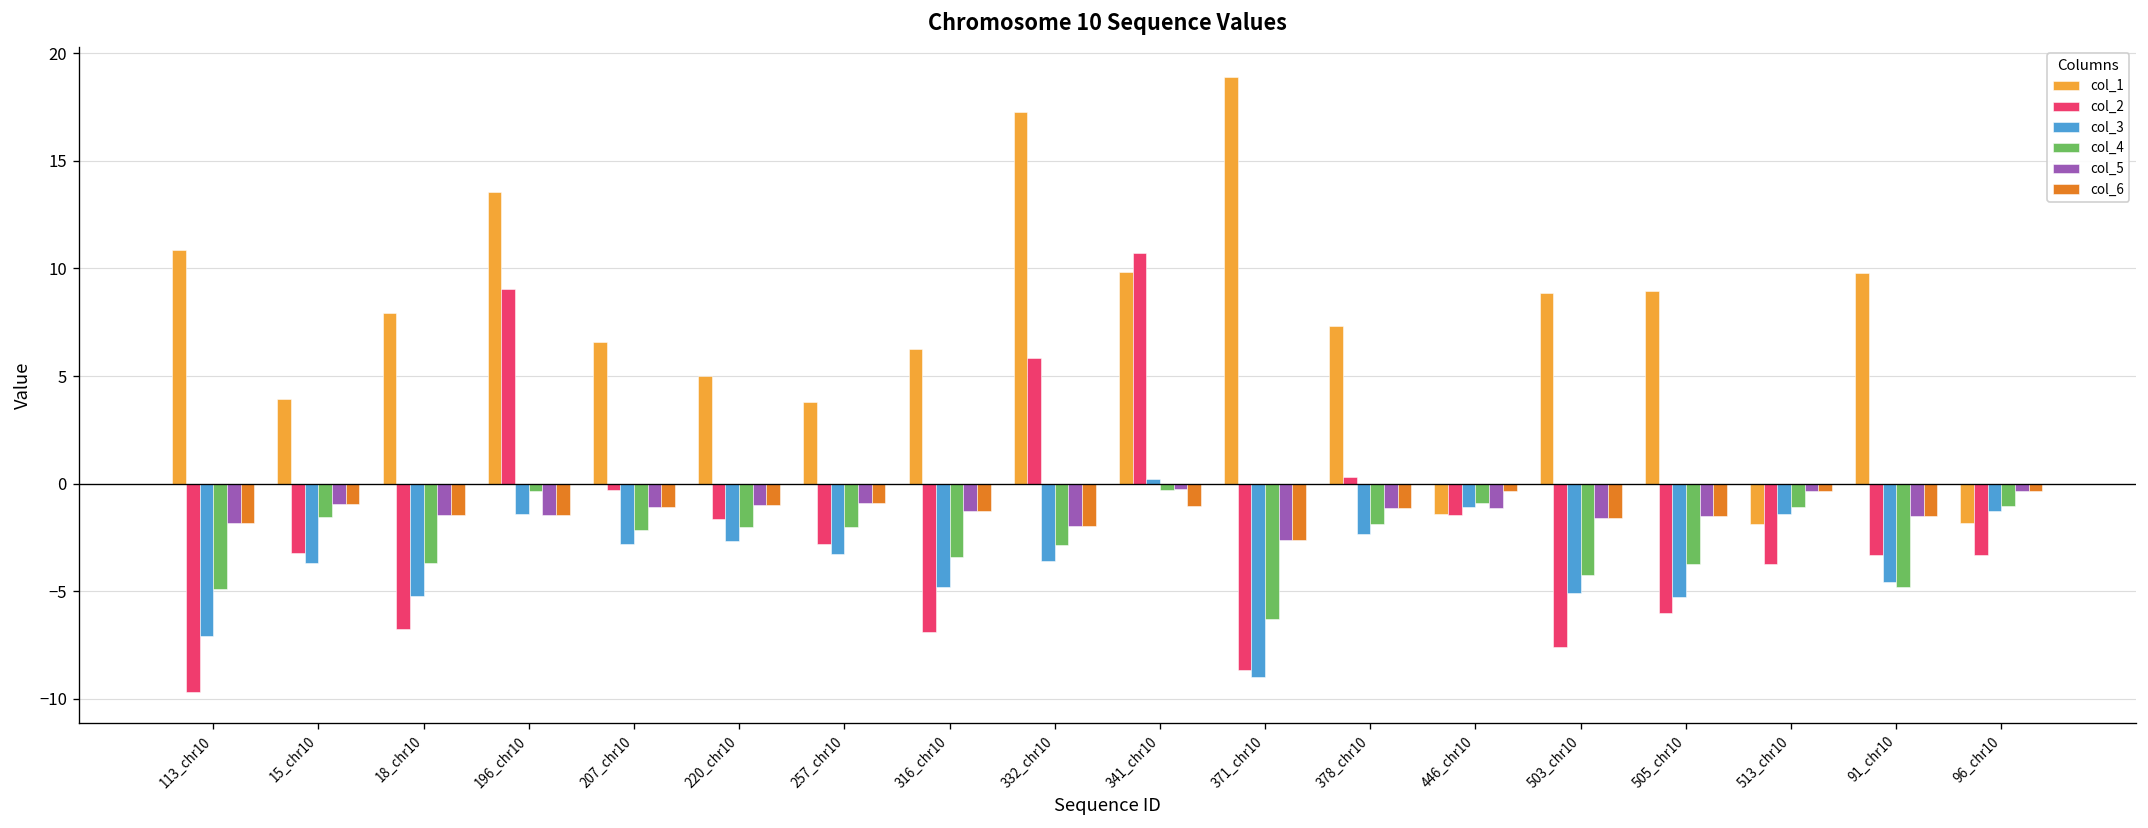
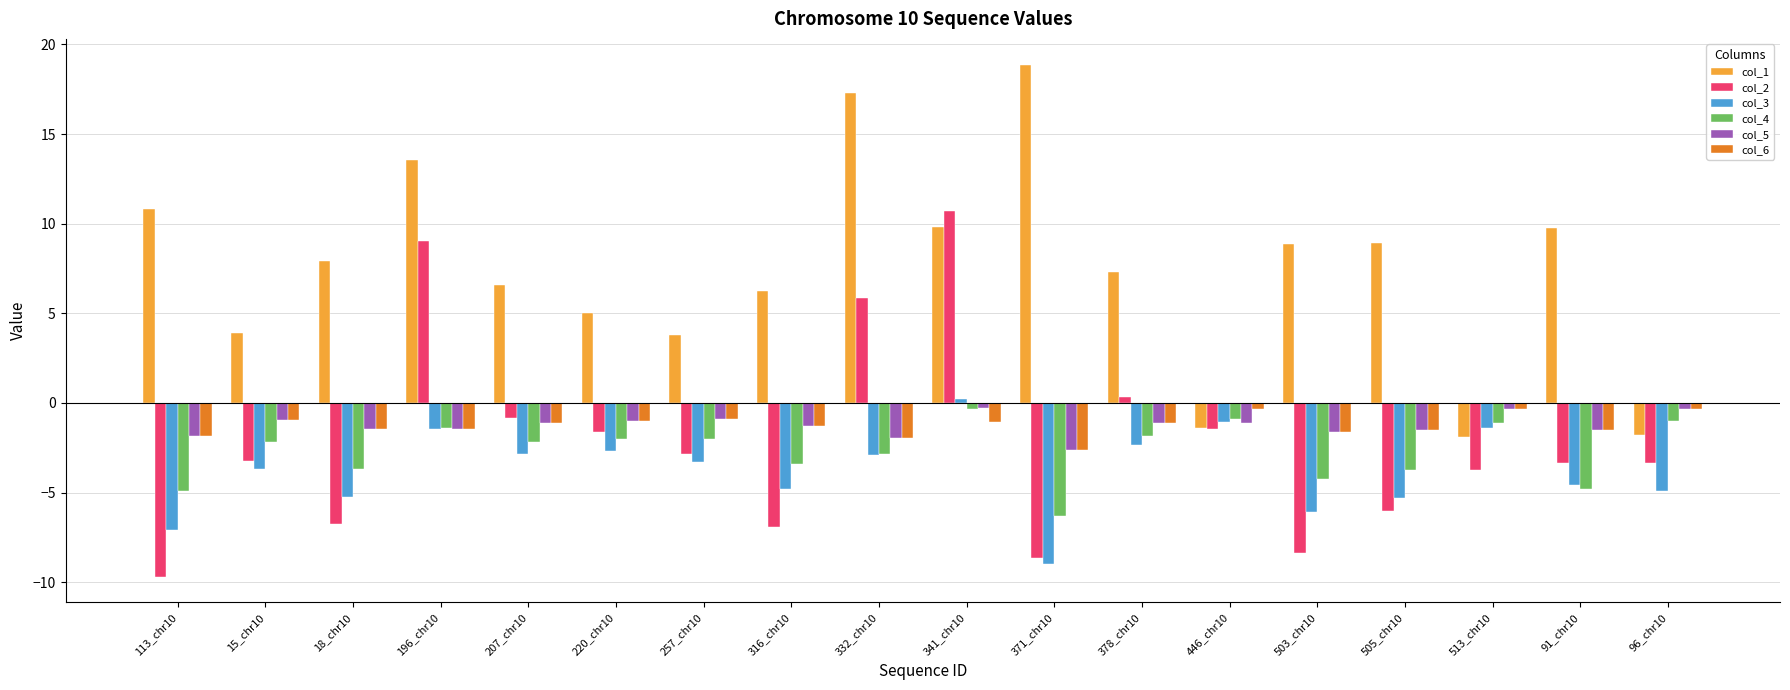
col_4, 15_chr10: -1.5 -> -2.2
col_4, 196_chr10: -0.4 -> -1.4
col_2, 207_chr10: -0.3 -> -0.8
col_3, 332_chr10: -3.6 -> -2.9
col_2, 503_chr10: -7.6 -> -8.4
col_3, 503_chr10: -5.1 -> -6.1
col_3, 96_chr10: -1.3 -> -4.9
